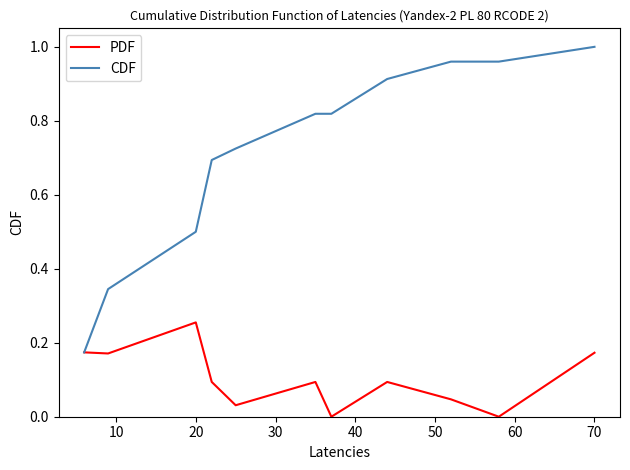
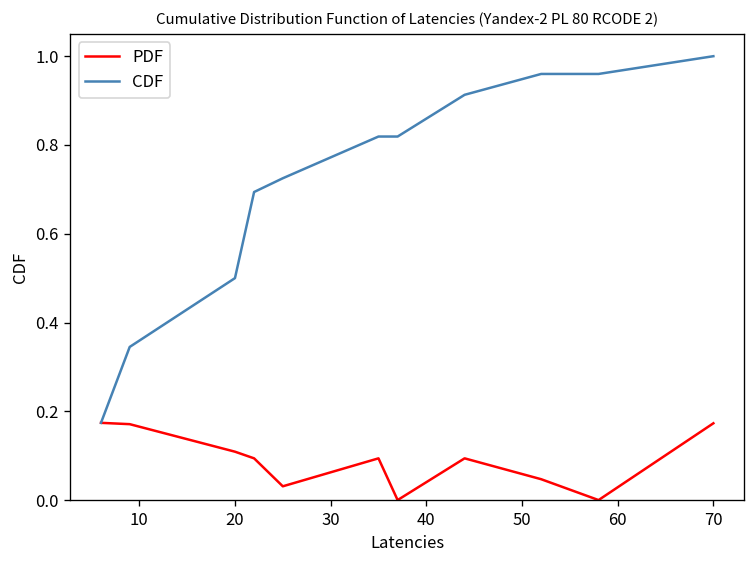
PDF, 20: 0.26 -> 0.11
